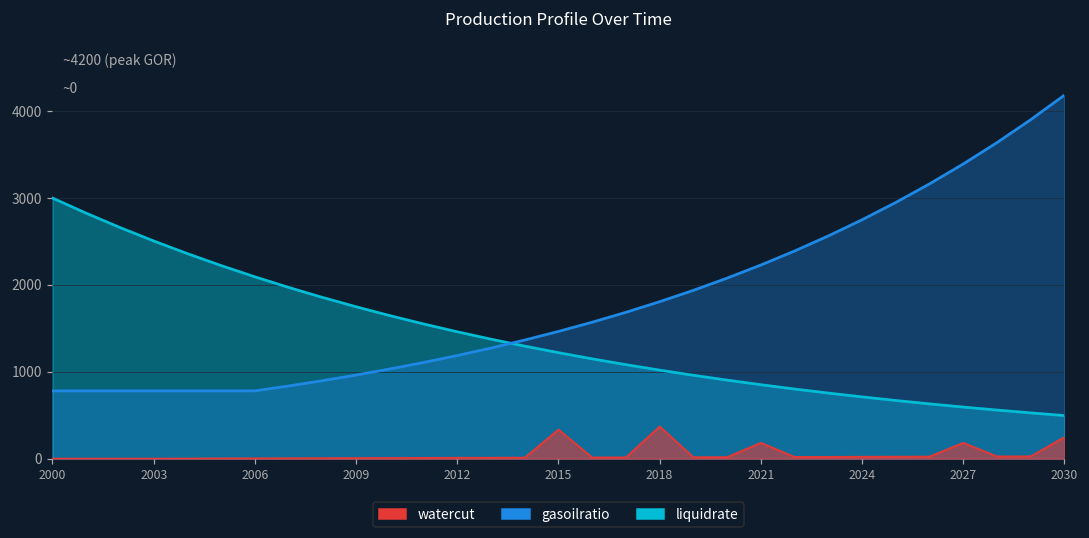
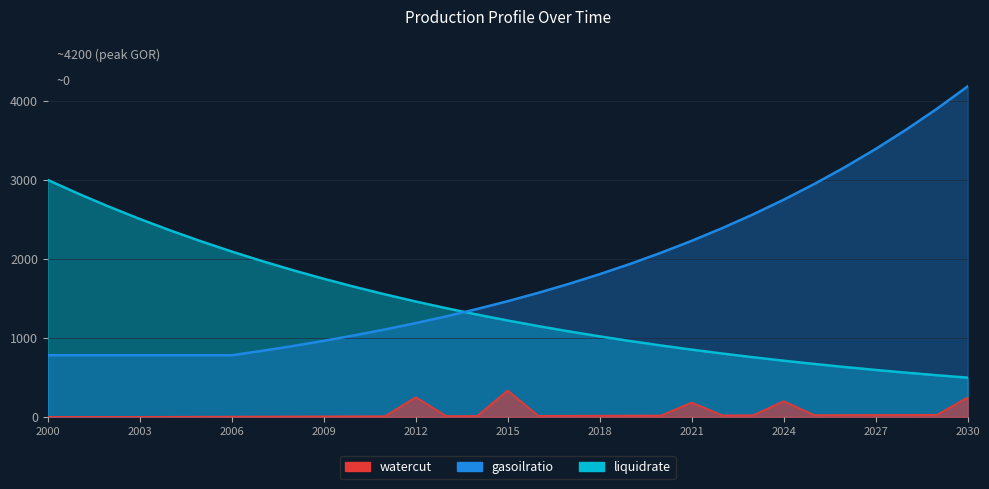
watercut, 2012: 0 -> 200
watercut, 2018: 400 -> 0
watercut, 2024: 0 -> 200
watercut, 2027: 200 -> 0
